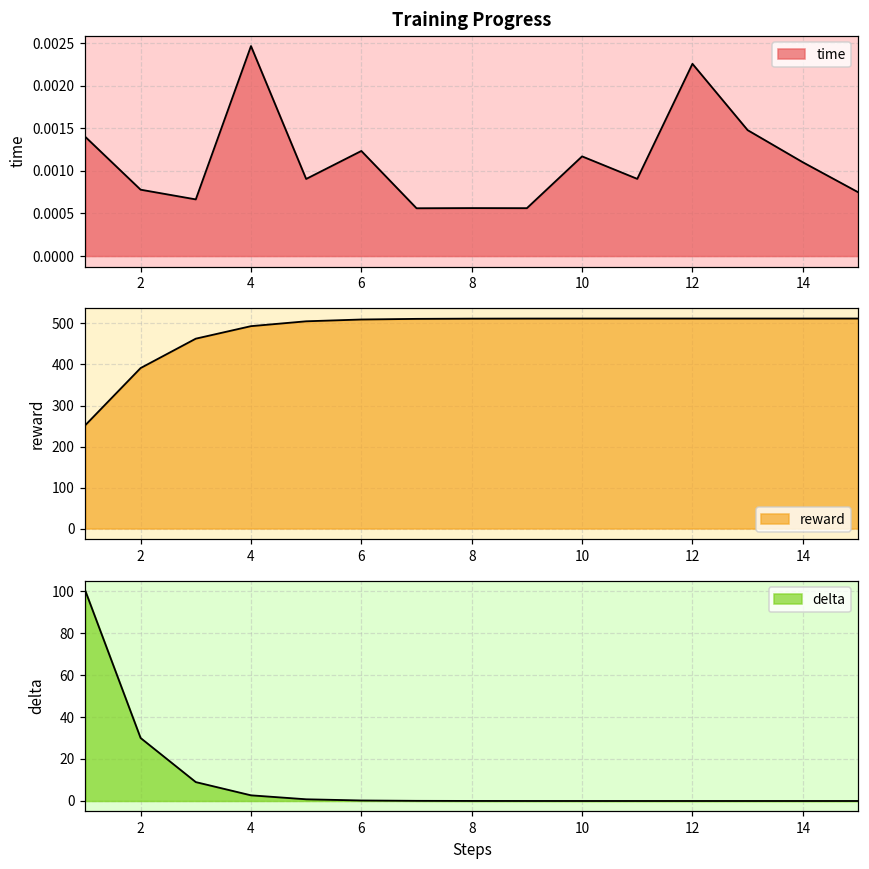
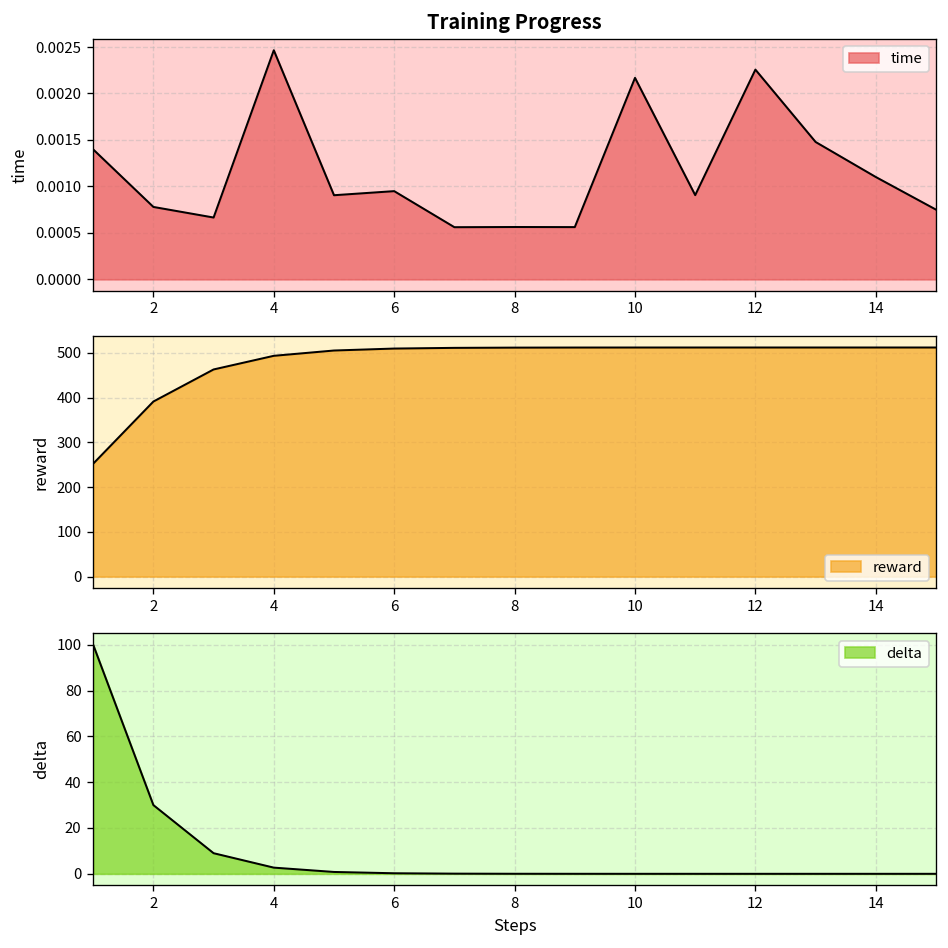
Training Progress, 6: 0.0012 -> 0.0009
Training Progress, 10: 0.0012 -> 0.0022
